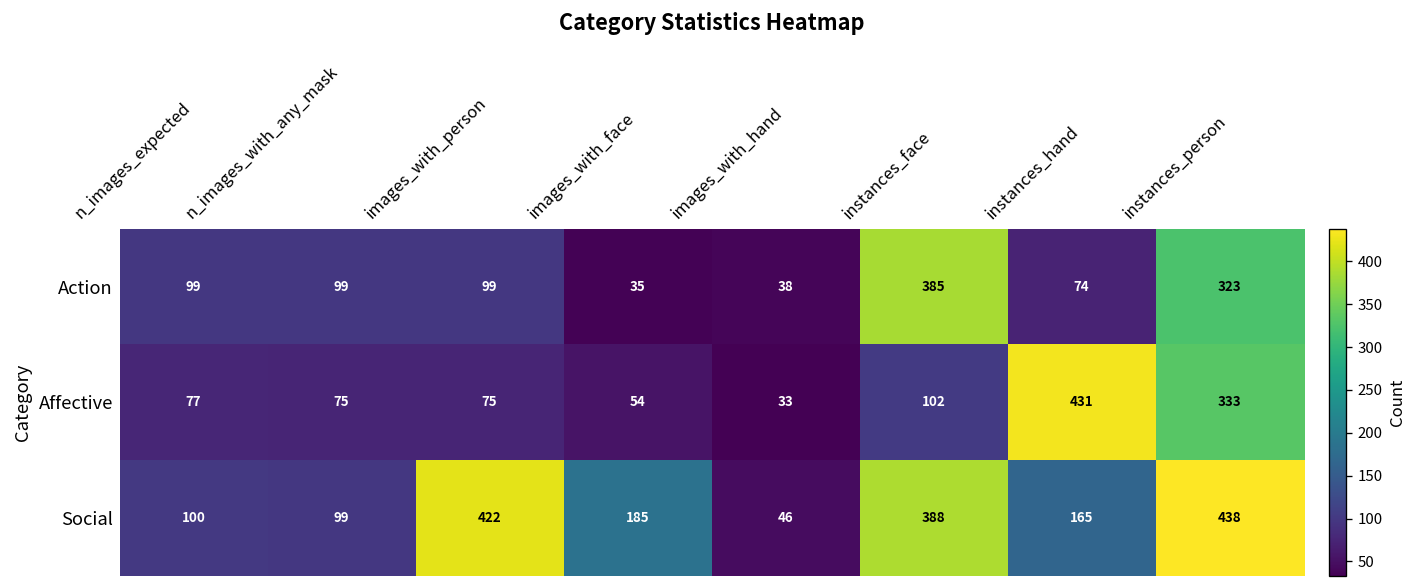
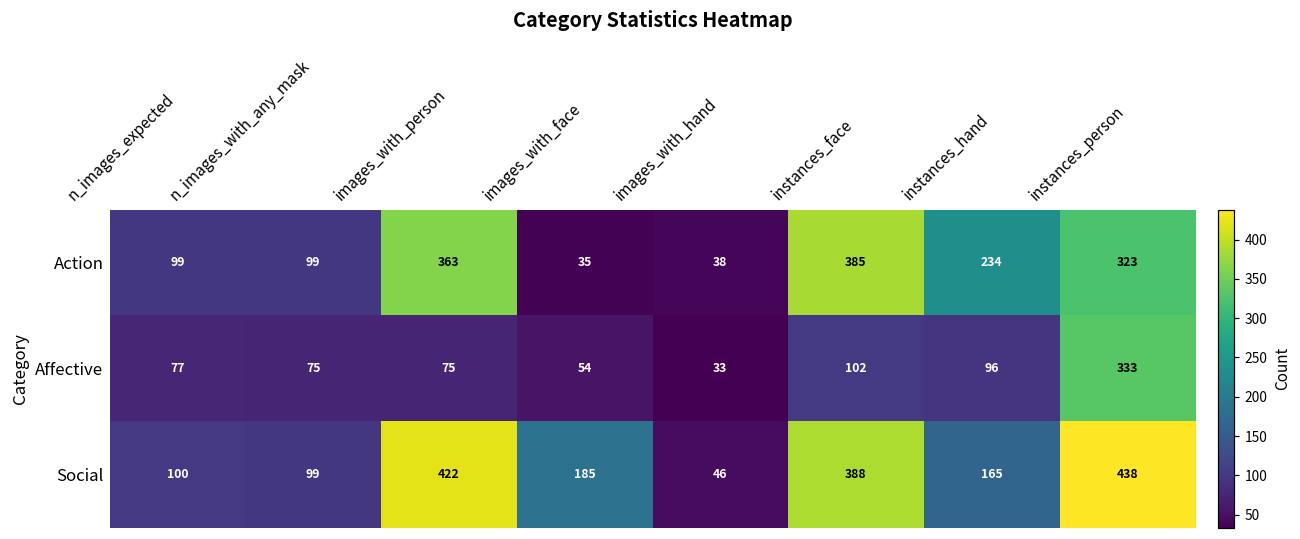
Action, images_with_person: 99 -> 363
Action, instances_hand: 74 -> 234
Affective, instances_hand: 431 -> 96
